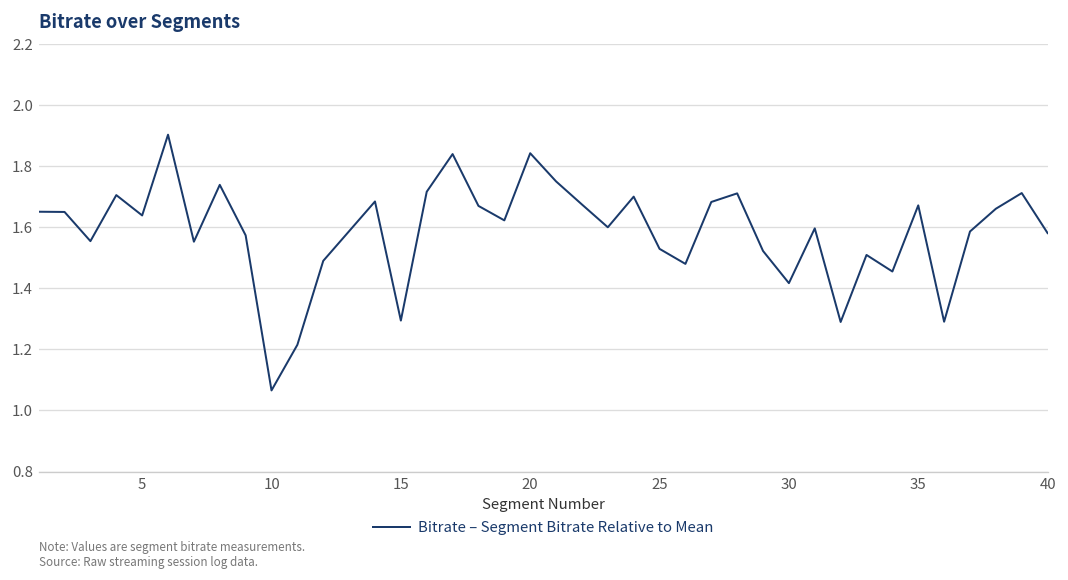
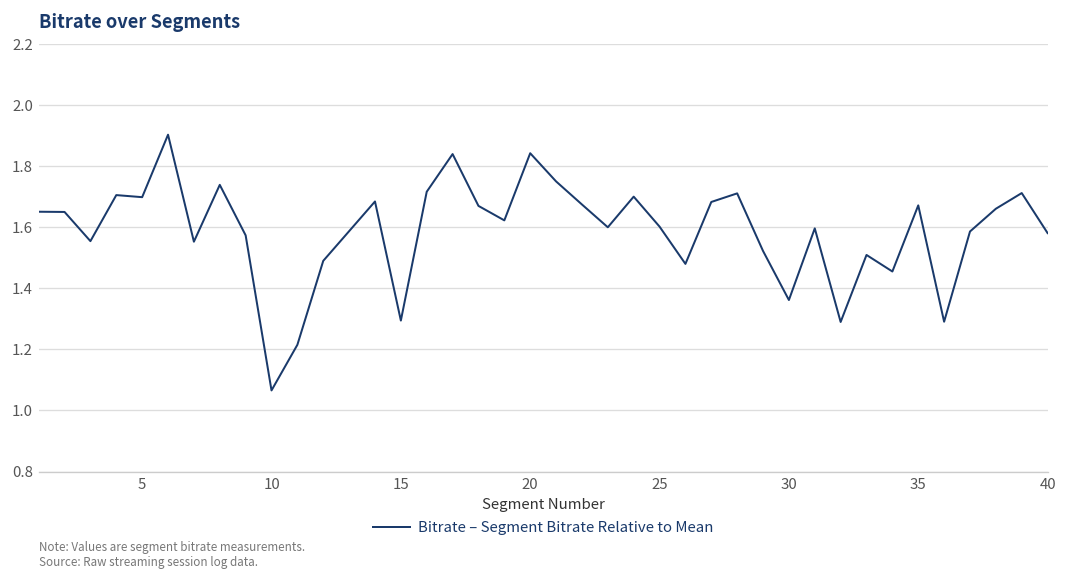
5: 1.64 -> 1.70
25: 1.53 -> 1.60
30: 1.42 -> 1.36
